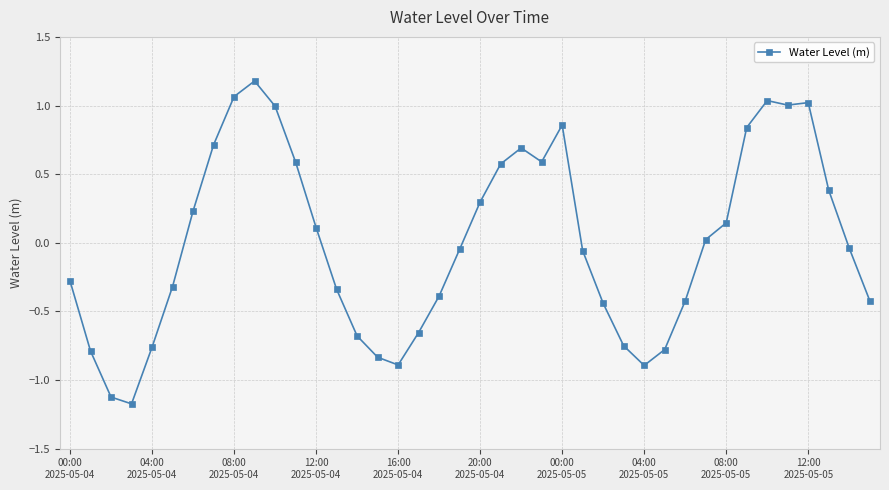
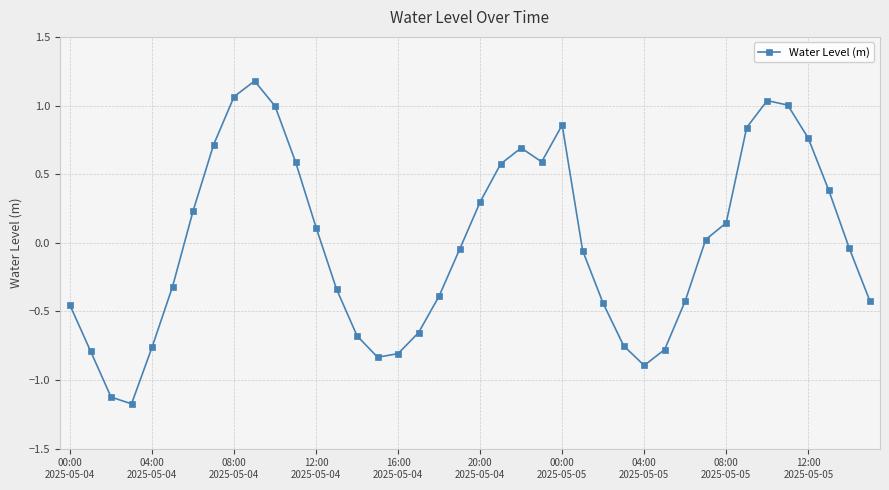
00:00 2025-05-04: -0.28 -> -0.46
16:00 2025-05-04: -0.89 -> -0.81
12:00 2025-05-05: 1.02 -> 0.76
